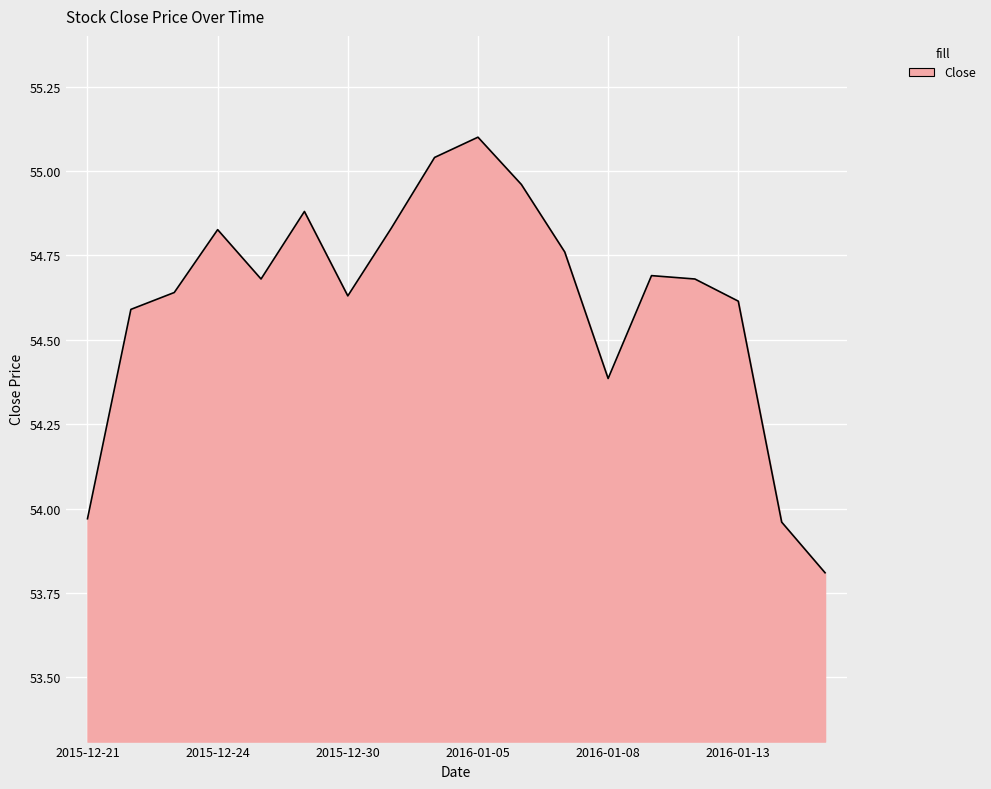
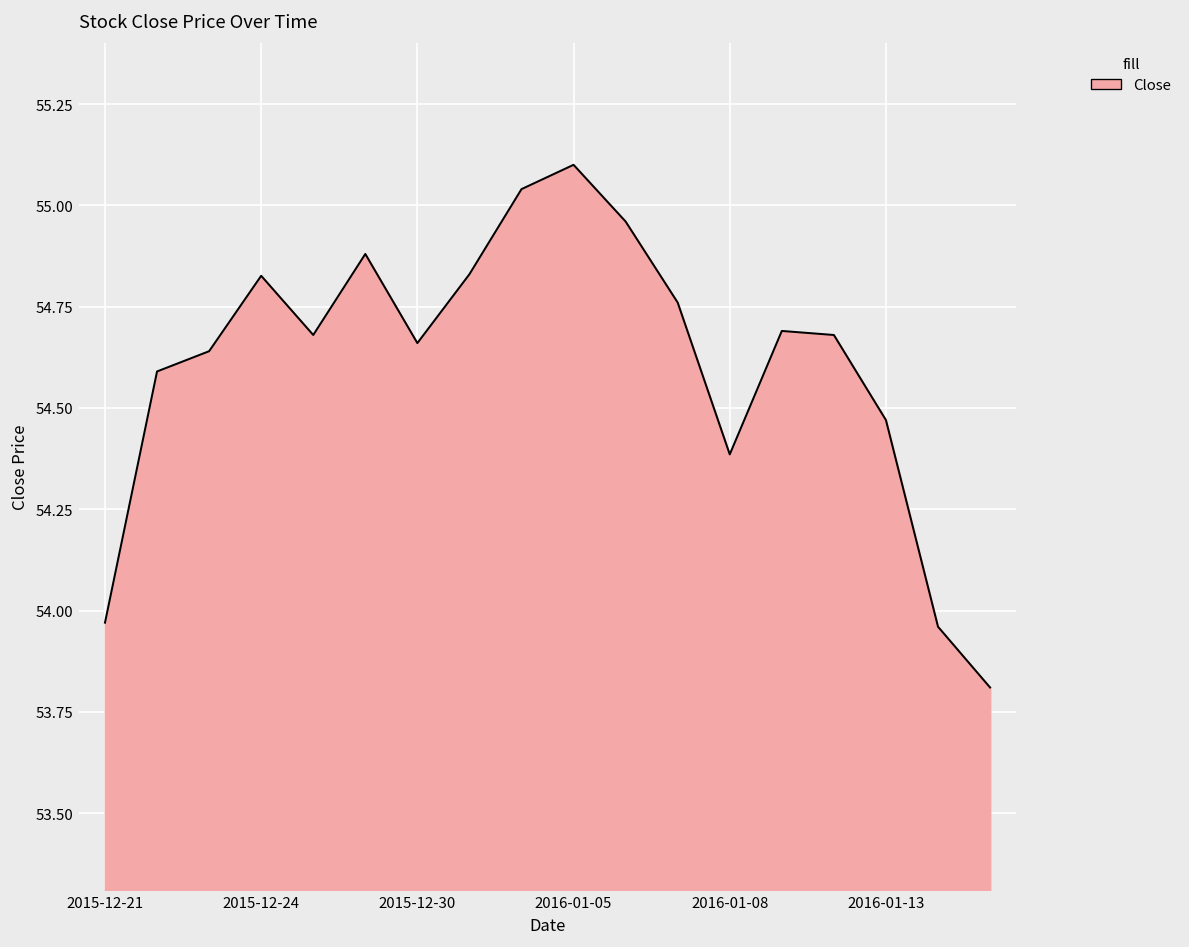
2015-12-30: 54.63 -> 54.66
2016-01-13: 54.61 -> 54.47
